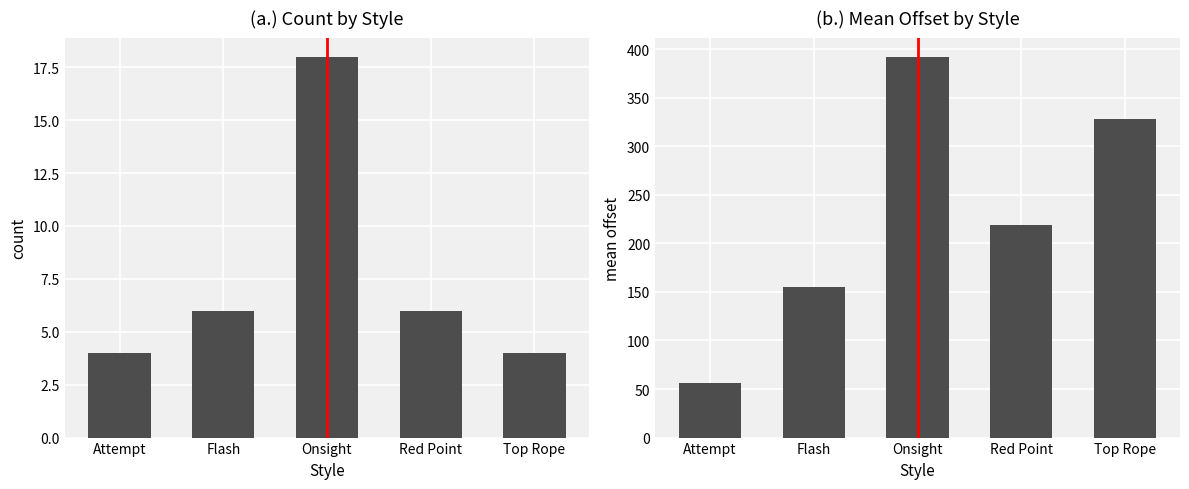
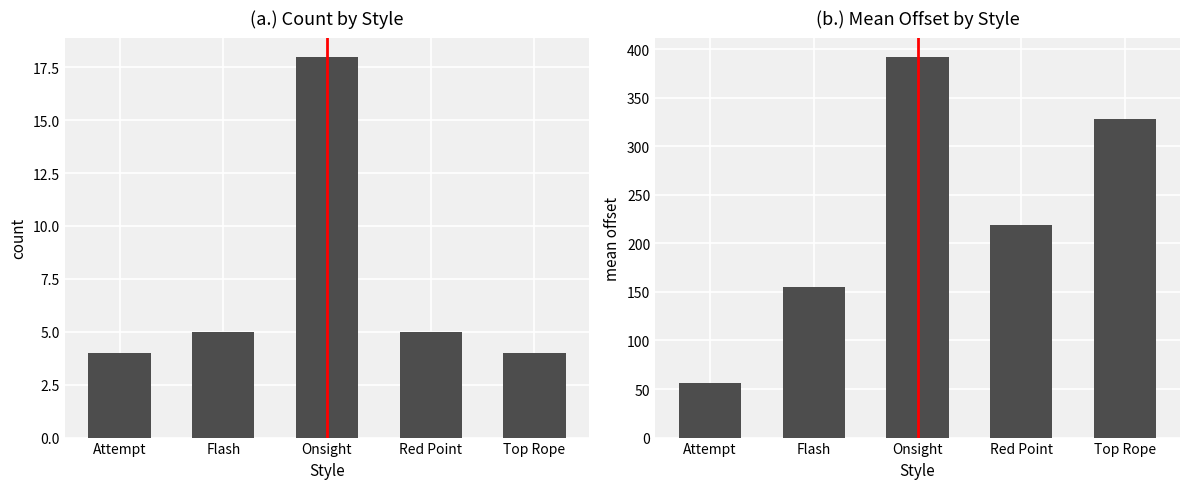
(a.) Count by Style, Flash: 6 -> 5
(a.) Count by Style, Red Point: 6 -> 5
